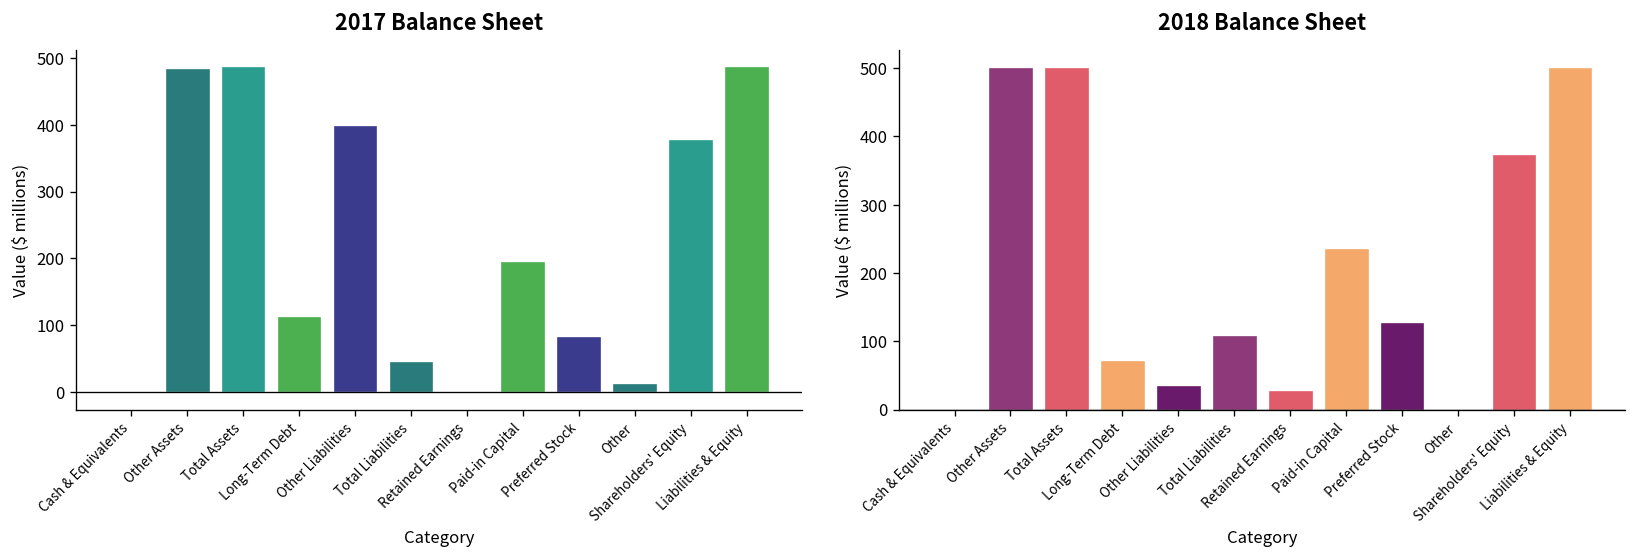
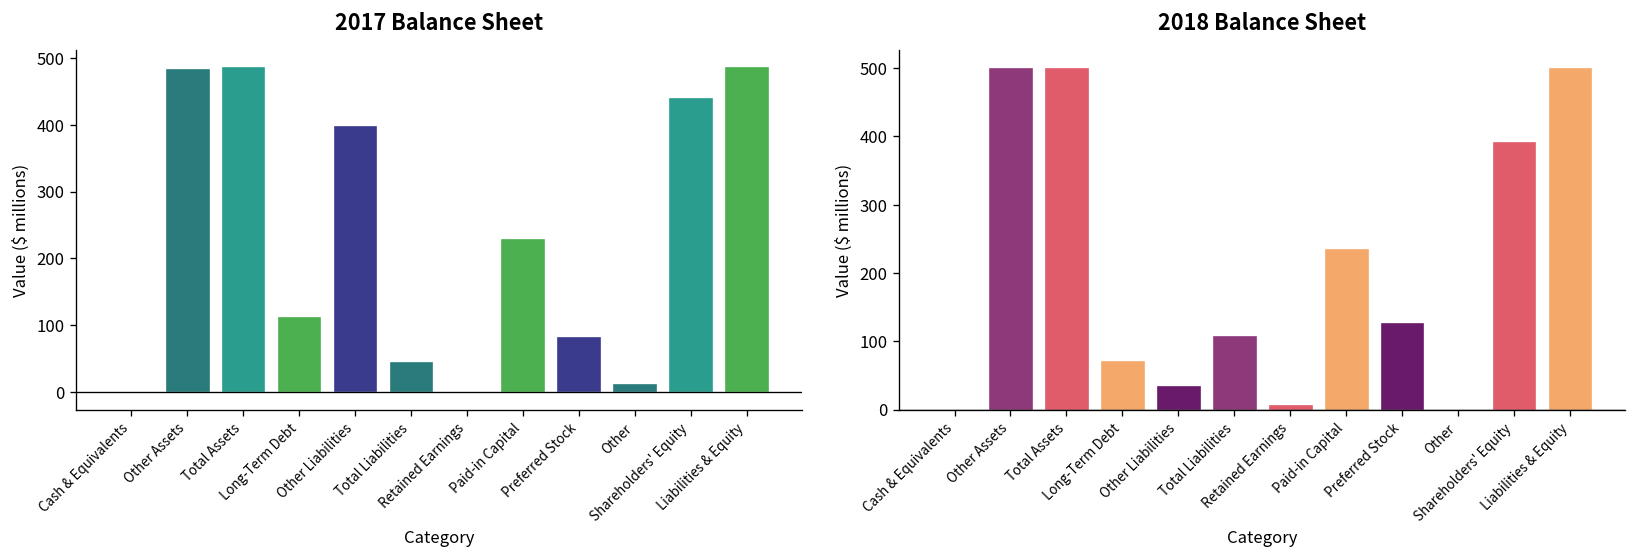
2017 Balance Sheet, Paid-in Capital: 200 -> 230
2017 Balance Sheet, Shareholders' Equity: 380 -> 440
2018 Balance Sheet, Retained Earnings: 30 -> 10
2018 Balance Sheet, Shareholders' Equity: 380 -> 390
